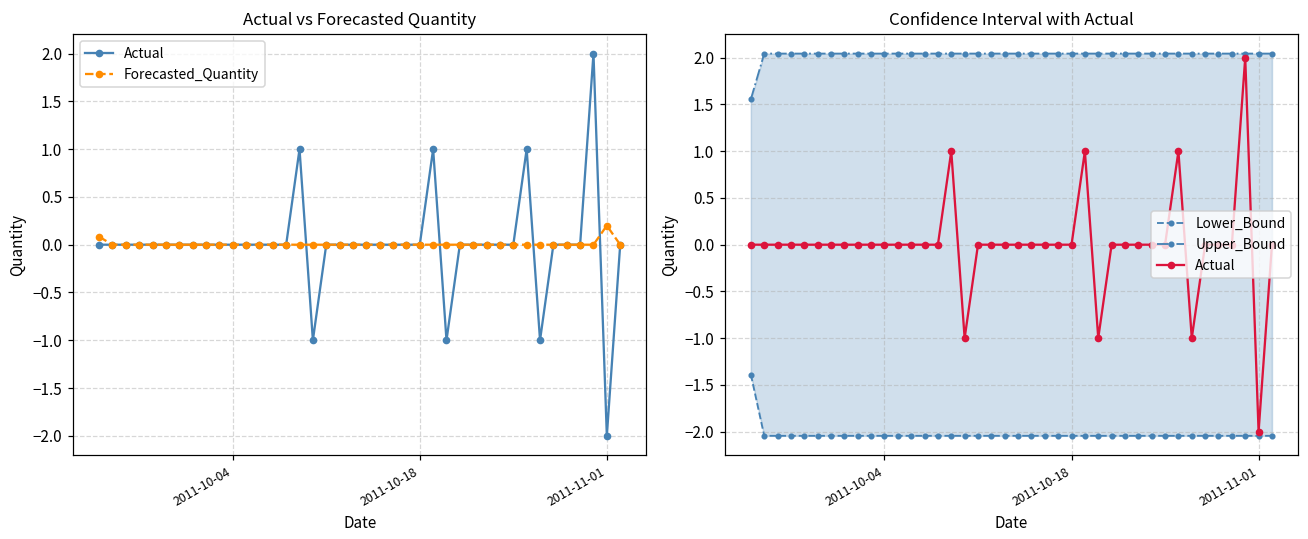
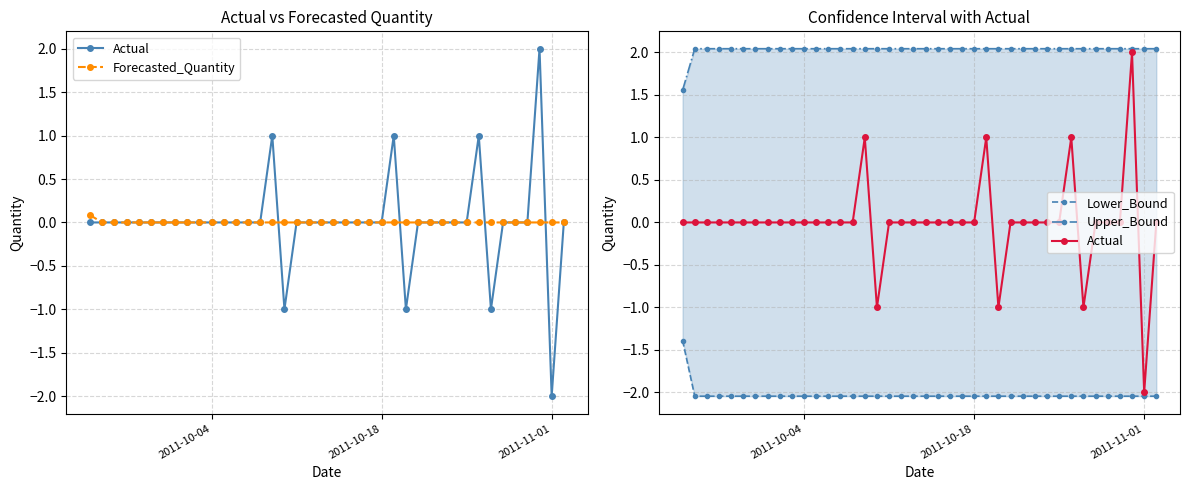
Actual vs Forecasted Quantity, Forecasted_Quantity, 2011-11-01: 0.2 -> 0.0
